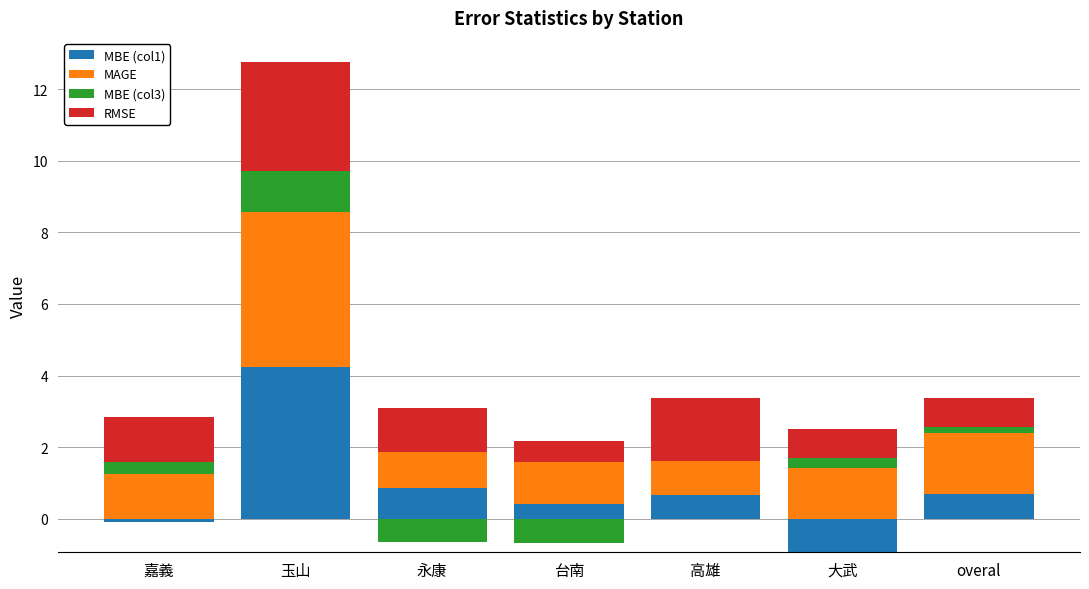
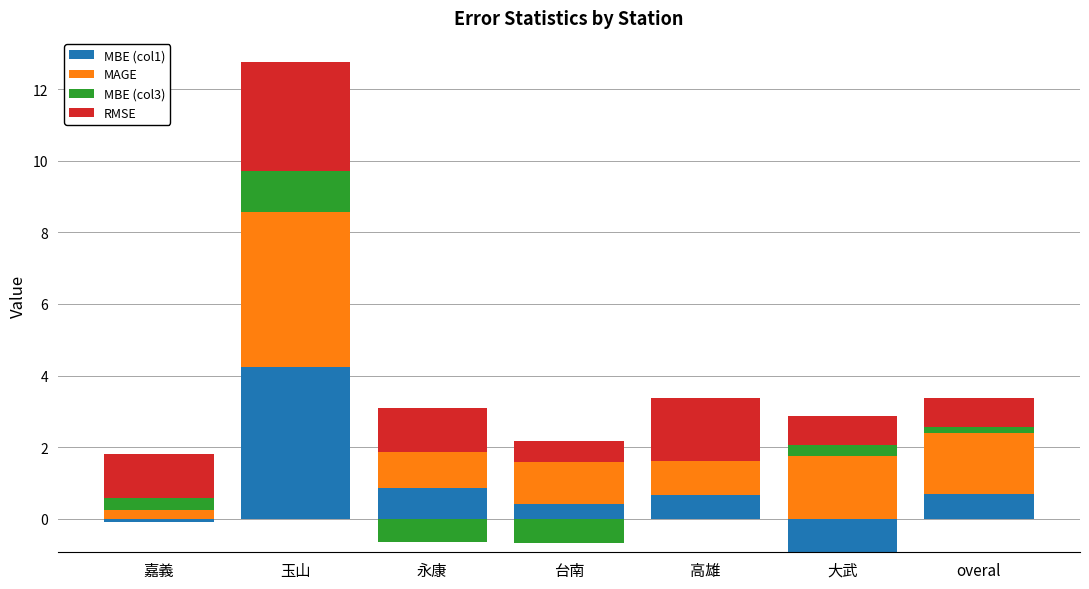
MAGE, 嘉義: 1.2 -> 0.2
MAGE, 大武: 1.4 -> 1.8
